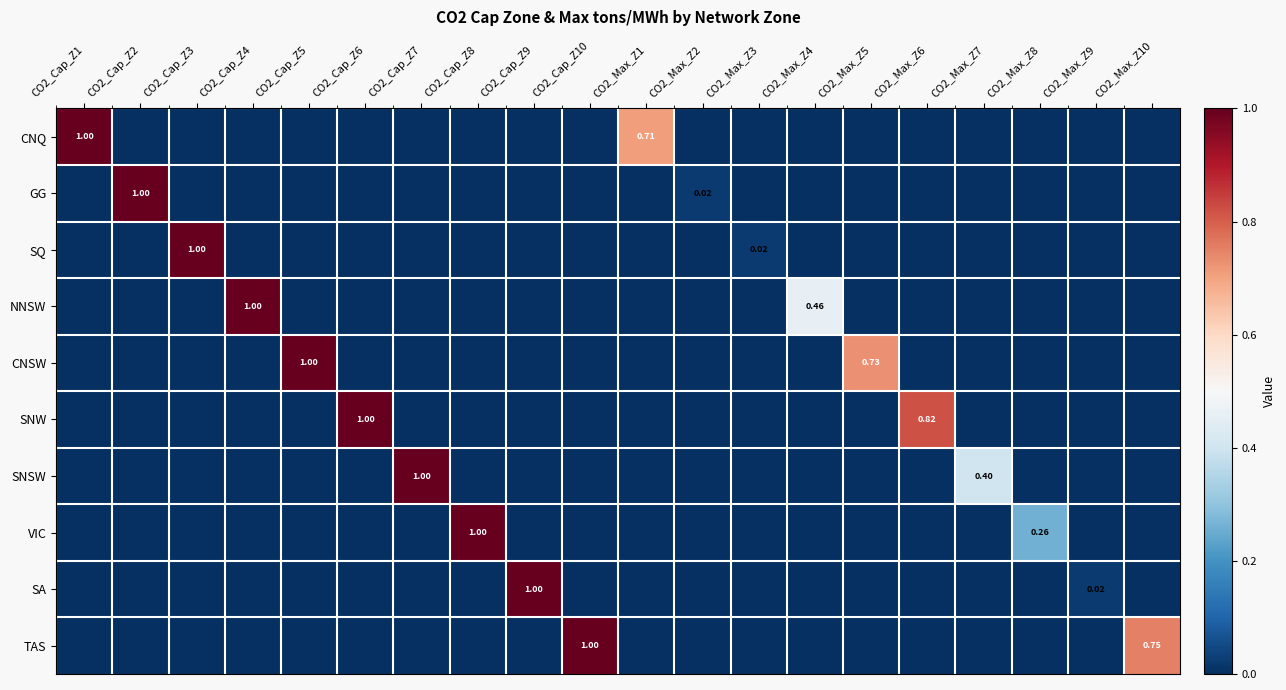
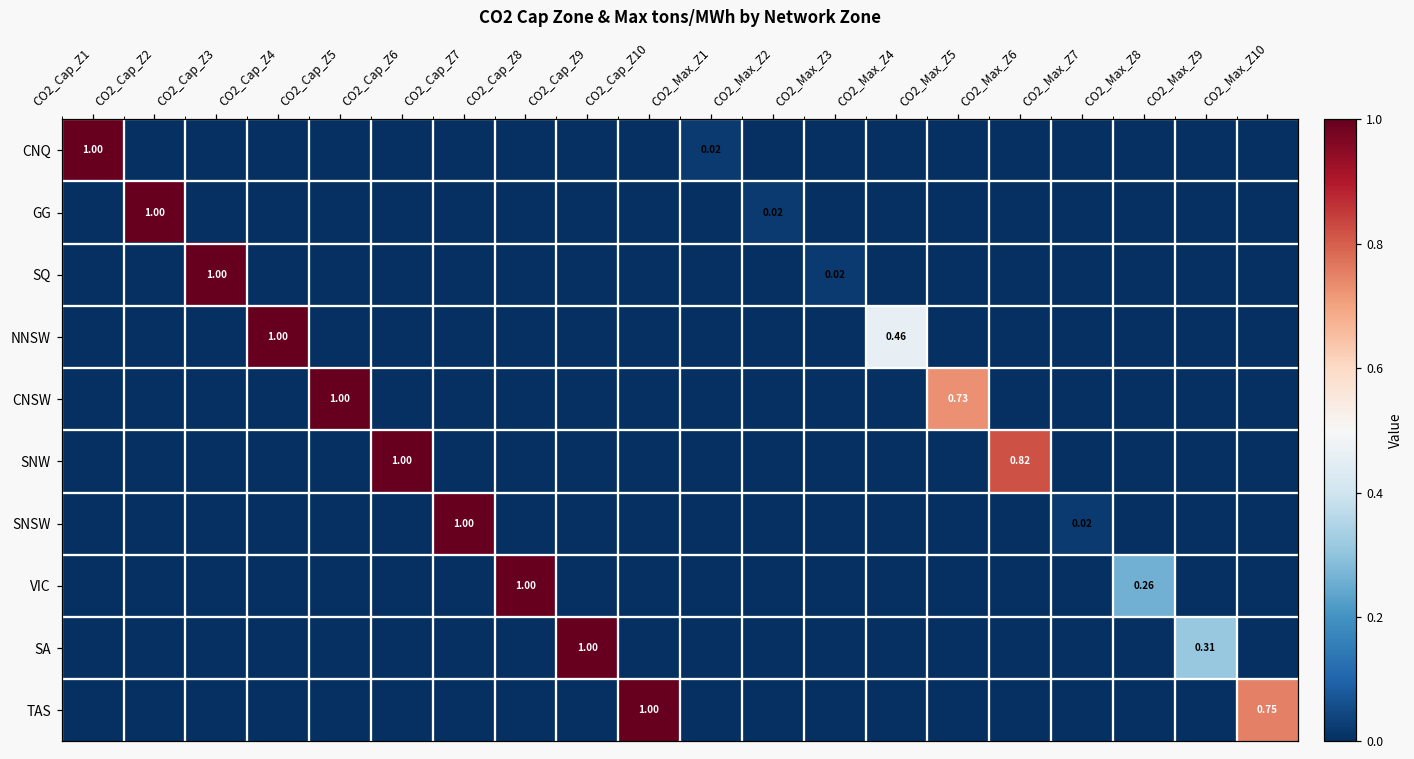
CNQ, CO2_Max_Z1: 0.71 -> 0.02
SNSW, CO2_Max_Z7: 0.40 -> 0.02
SA, CO2_Max_Z9: 0.02 -> 0.31
